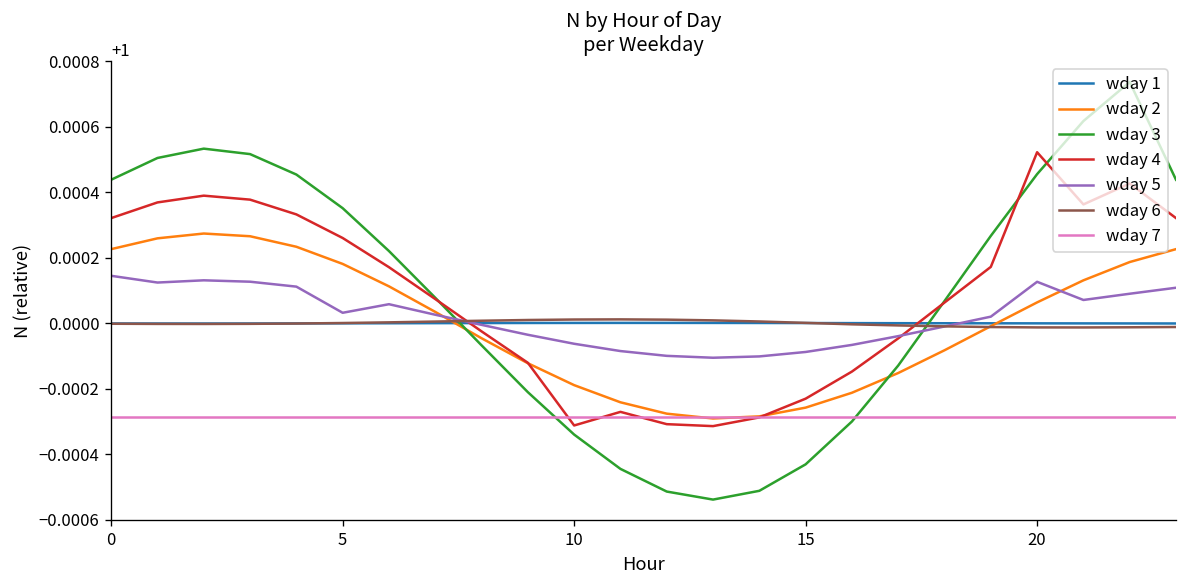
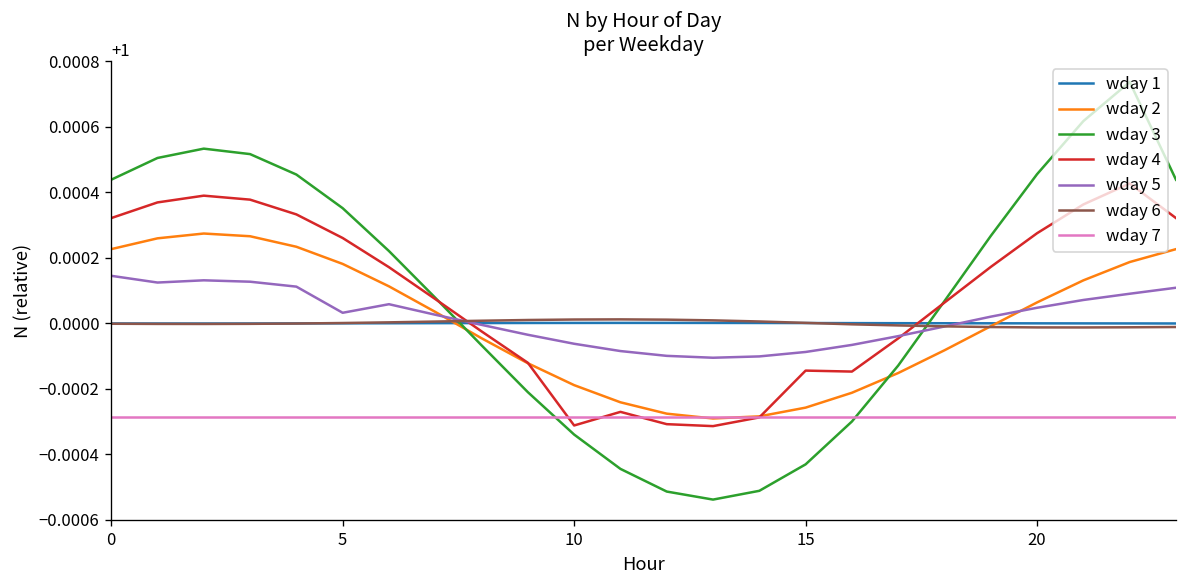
wday 4, 15: 0.99977 -> 0.99986
wday 4, 20: 1.00052 -> 1.00028
wday 5, 20: 1.00013 -> 1.00005
